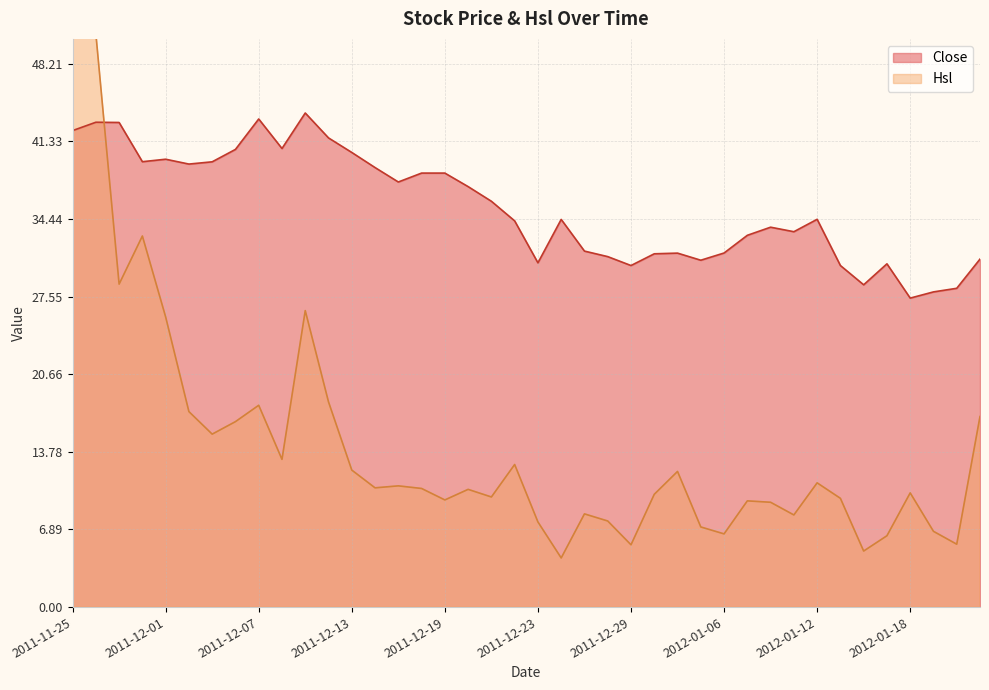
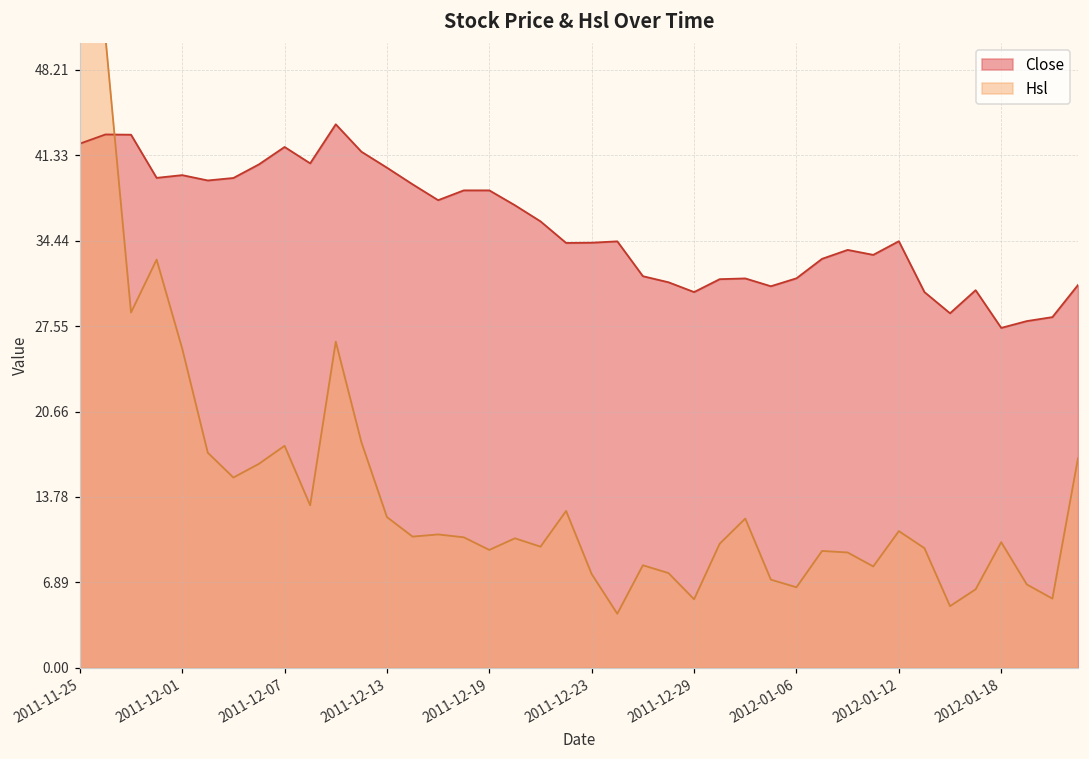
Close, 2011-12-07: 43.3 -> 42.0
Close, 2011-12-23: 30.5 -> 34.3
